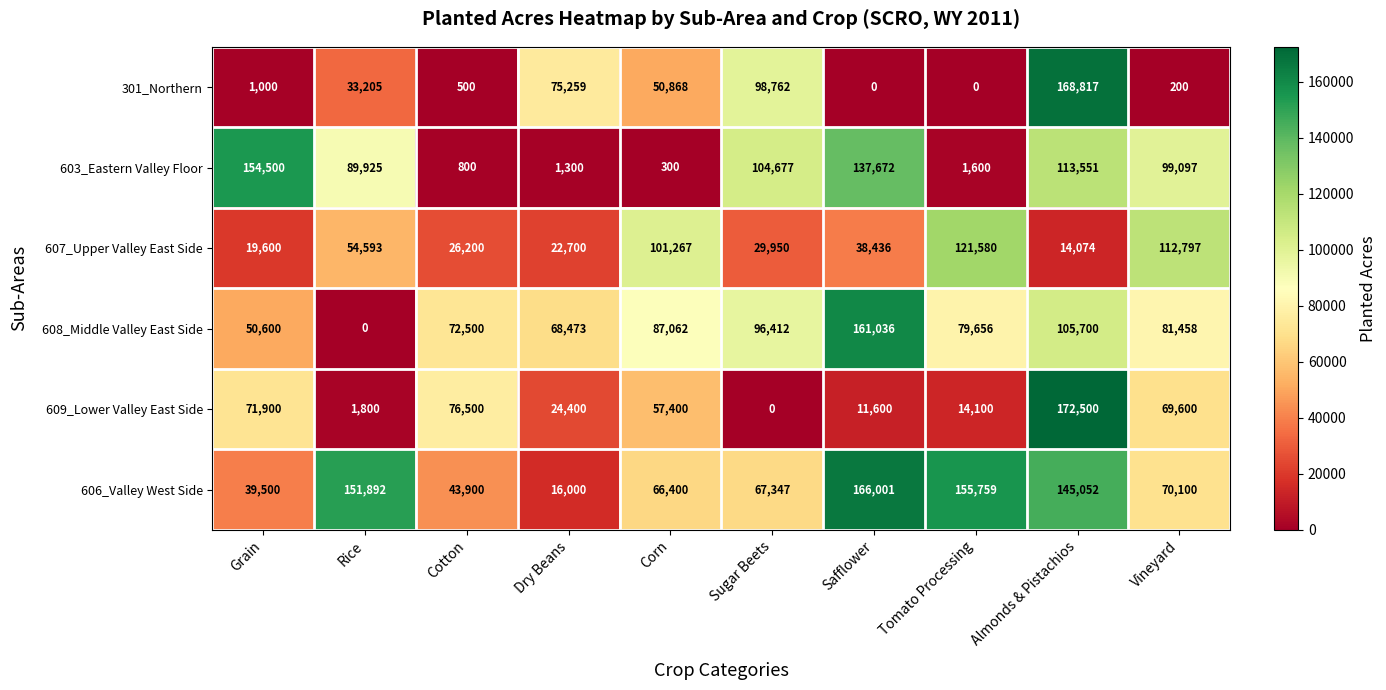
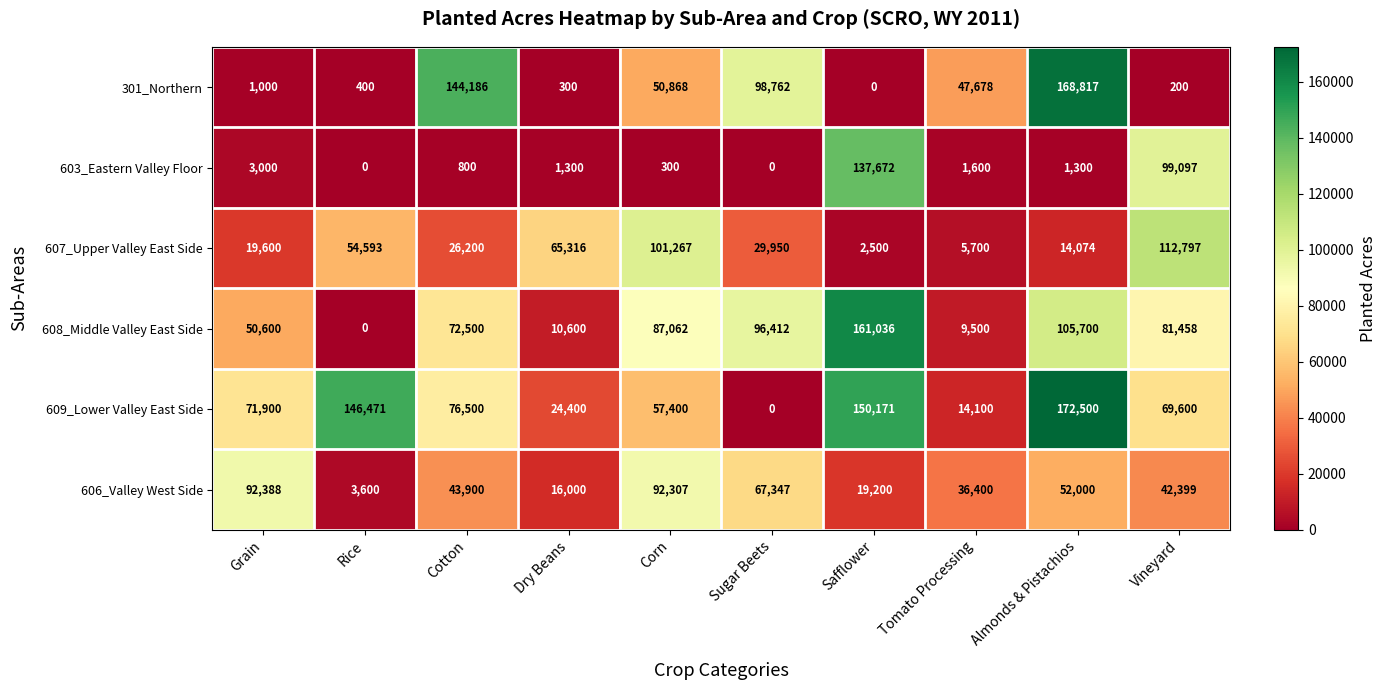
301_Northern, Rice: 33,205 -> 400
301_Northern, Cotton: 500 -> 144,186
301_Northern, Dry Beans: 75,259 -> 300
301_Northern, Tomato Processing: 0 -> 47,678
603_Eastern Valley Floor, Grain: 154,500 -> 3,000
603_Eastern Valley Floor, Rice: 89,925 -> 0
603_Eastern Valley Floor, Sugar Beets: 104,677 -> 0
603_Eastern Valley Floor, Almonds & Pistachios: 113,551 -> 1,300
607_Upper Valley East Side, Dry Beans: 22,700 -> 65,316
607_Upper Valley East Side, Safflower: 38,436 -> 2,500
607_Upper Valley East Side, Tomato Processing: 121,580 -> 5,700
608_Middle Valley East Side, Dry Beans: 68,473 -> 10,600
608_Middle Valley East Side, Tomato Processing: 79,656 -> 9,500
609_Lower Valley East Side, Rice: 1,800 -> 146,471
609_Lower Valley East Side, Safflower: 11,600 -> 150,171
606_Valley West Side, Grain: 39,500 -> 92,388
606_Valley West Side, Rice: 151,892 -> 3,600
606_Valley West Side, Corn: 66,400 -> 92,307
606_Valley West Side, Safflower: 166,001 -> 19,200
606_Valley West Side, Tomato Processing: 155,759 -> 36,400
606_Valley West Side, Almonds & Pistachios: 145,052 -> 52,000
606_Valley West Side, Vineyard: 70,100 -> 42,399
